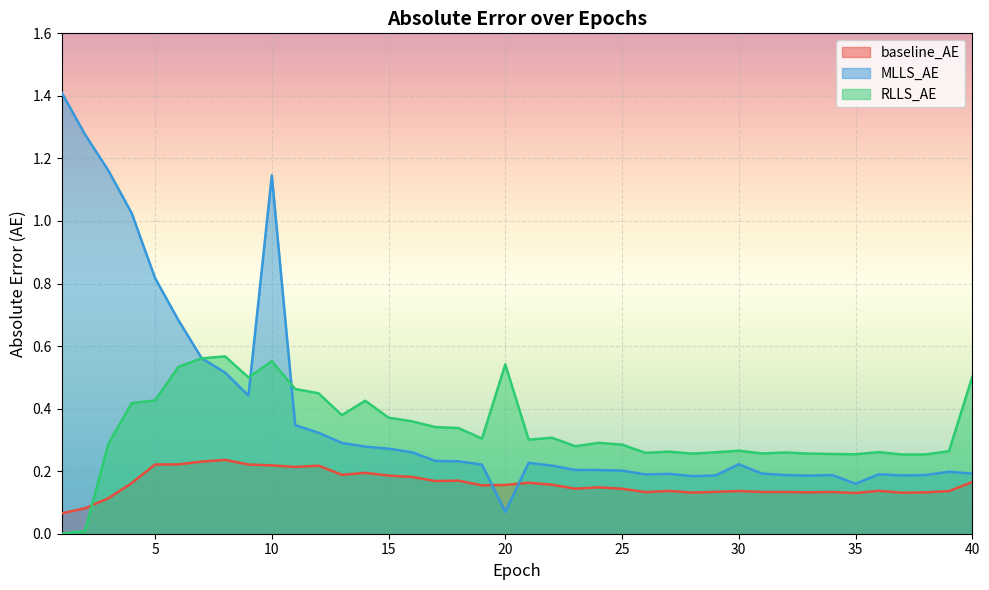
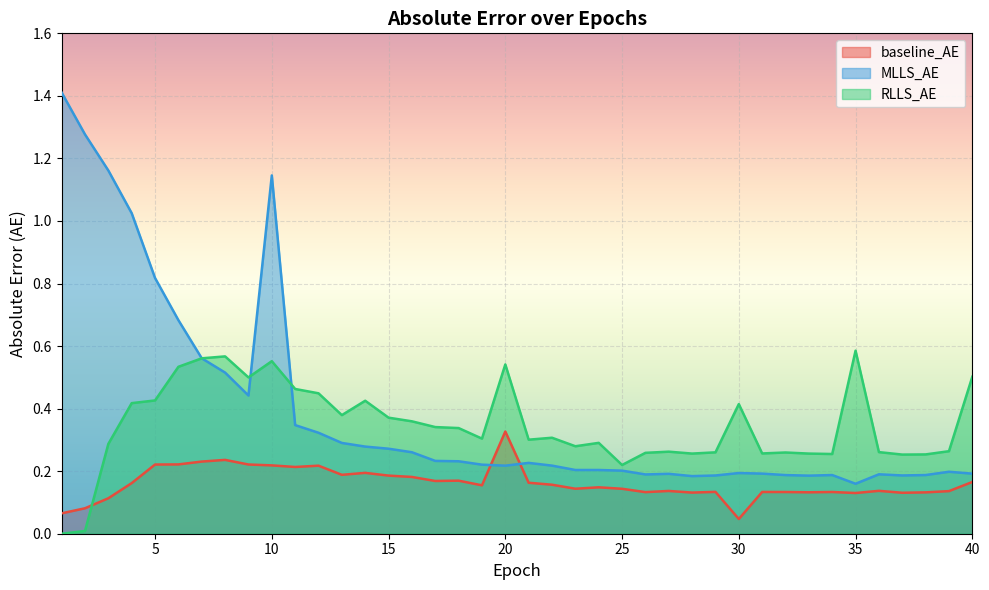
baseline_AE, 20: 0.16 -> 0.33
MLLS_AE, 20: 0.07 -> 0.22
RLLS_AE, 25: 0.28 -> 0.22
baseline_AE, 30: 0.14 -> 0.05
MLLS_AE, 30: 0.22 -> 0.19
RLLS_AE, 30: 0.27 -> 0.41
RLLS_AE, 35: 0.25 -> 0.59
